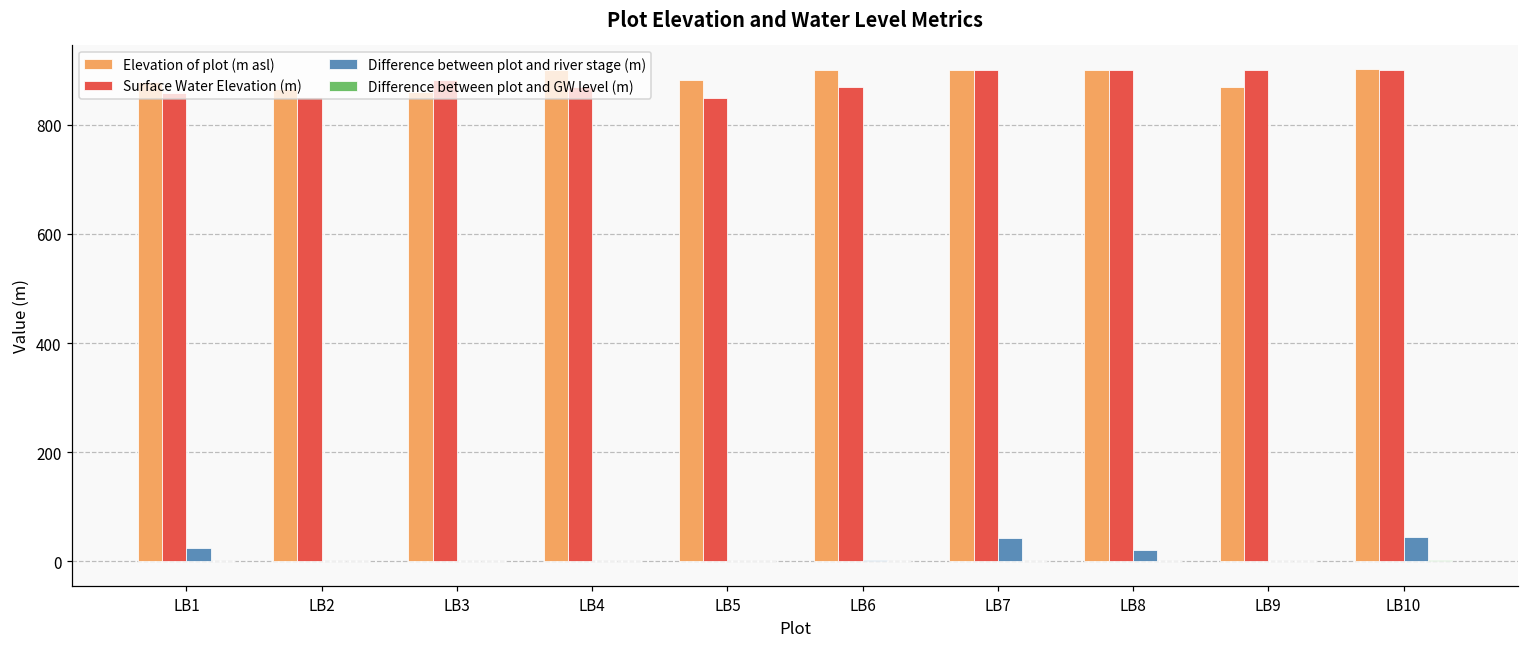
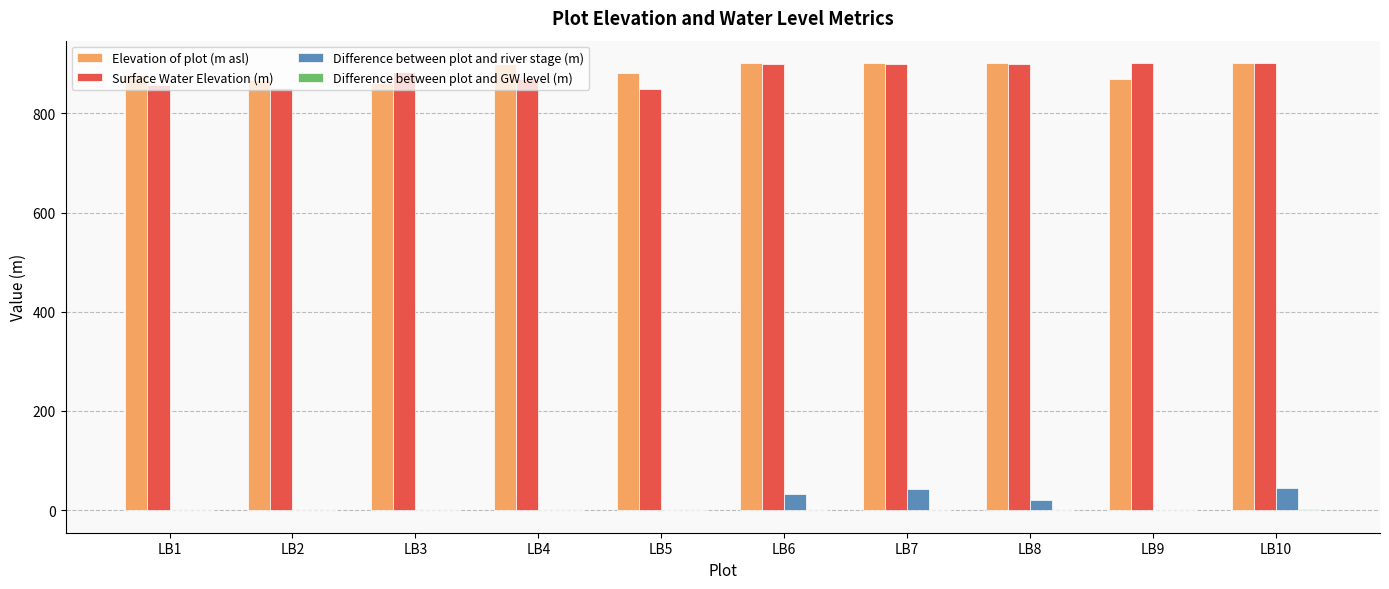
Difference between plot and river stage (m), LB1: 20 -> 0
Surface Water Elevation (m), LB6: 870 -> 900
Difference between plot and river stage (m), LB6: 0 -> 30
